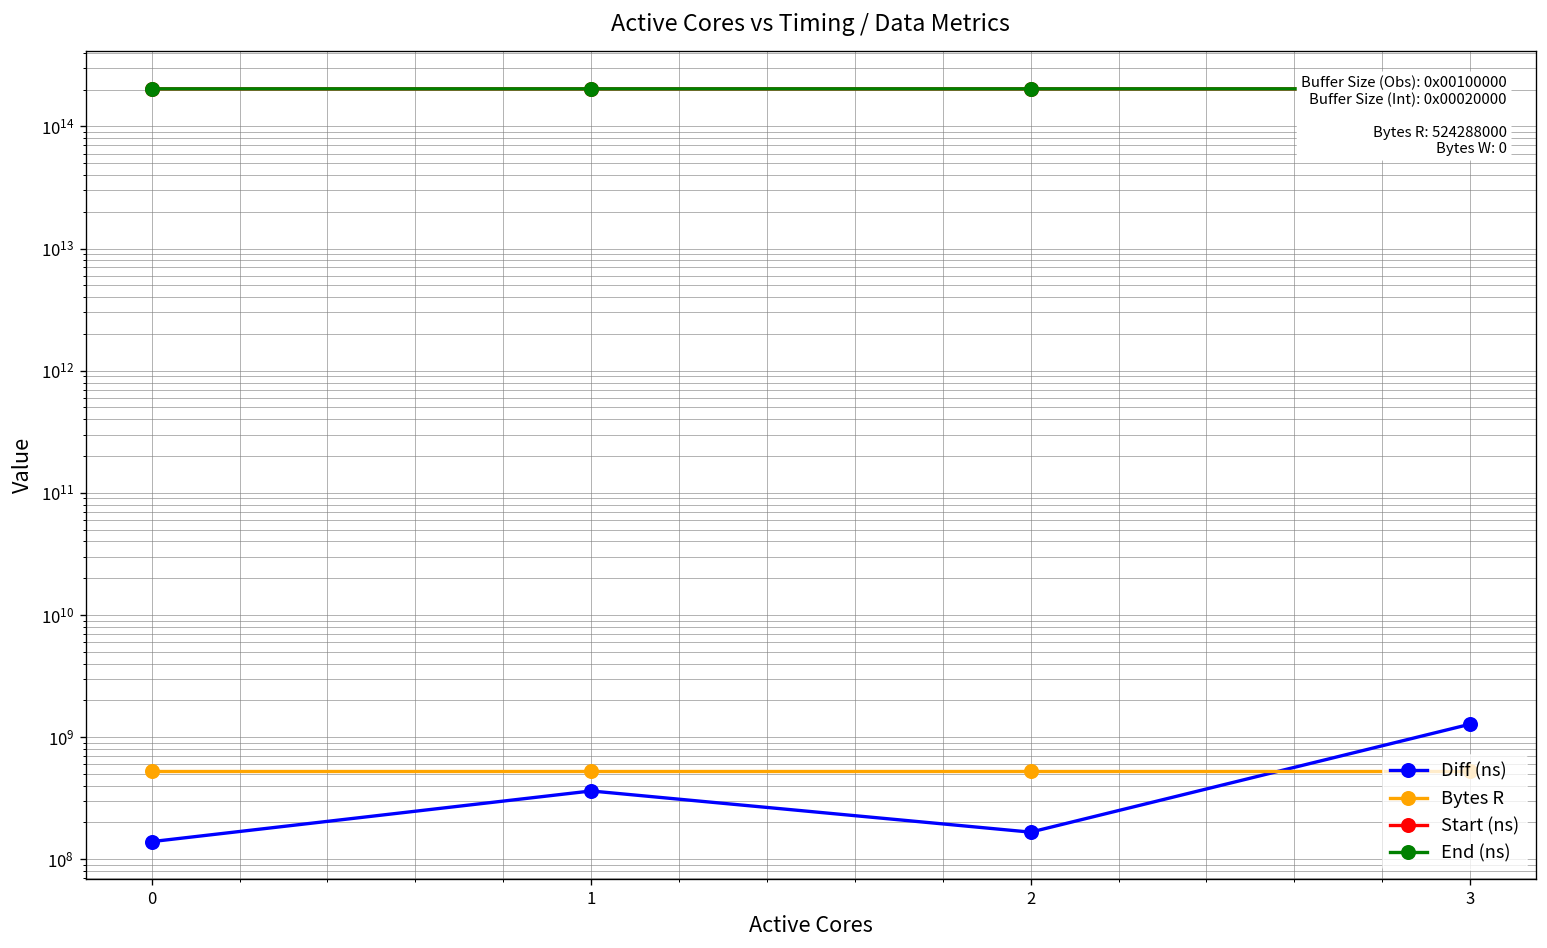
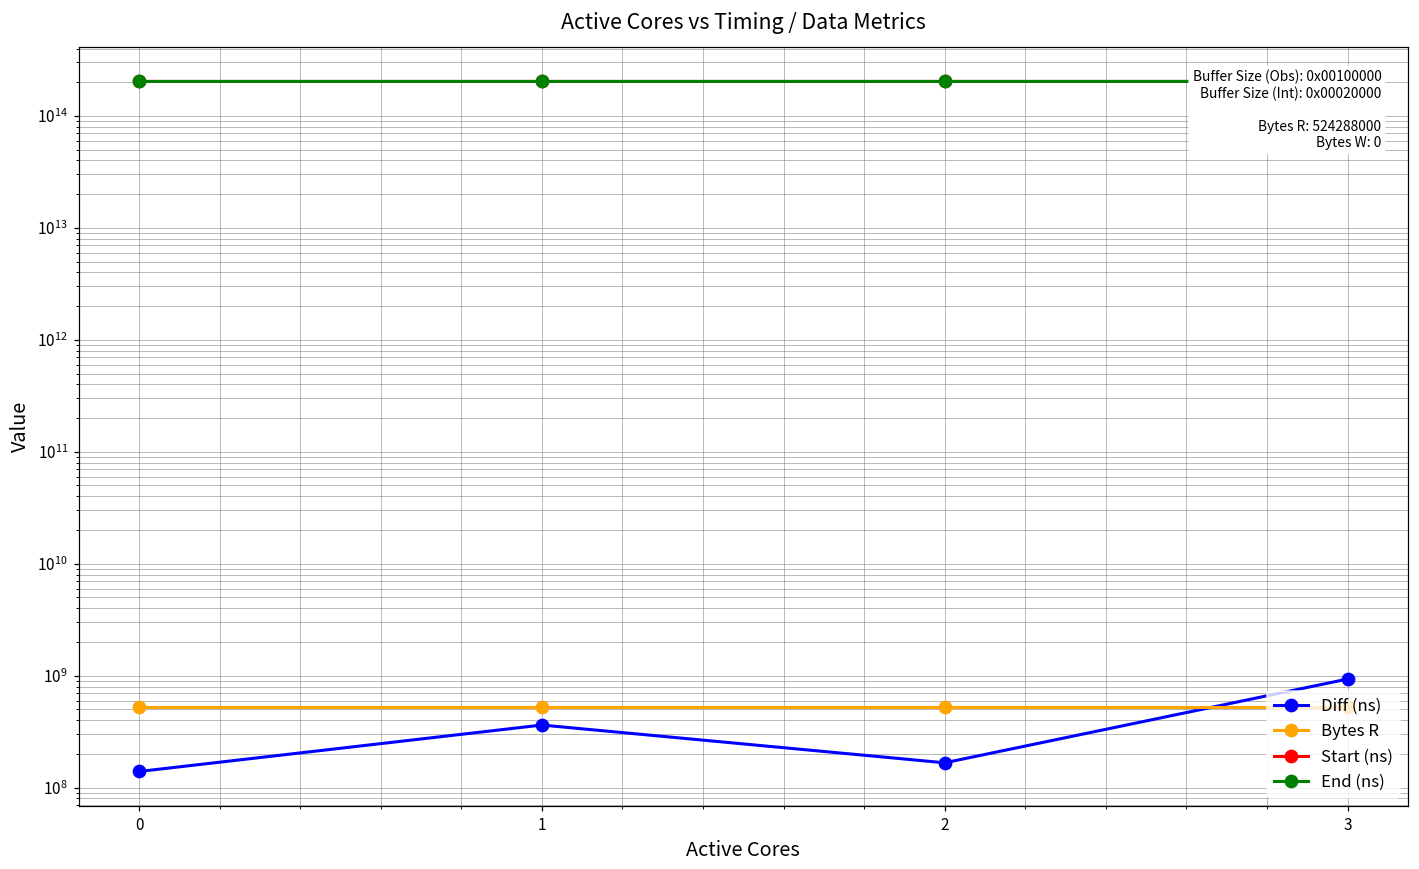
Diff (ns), 3: 1300000000 -> 900000000
